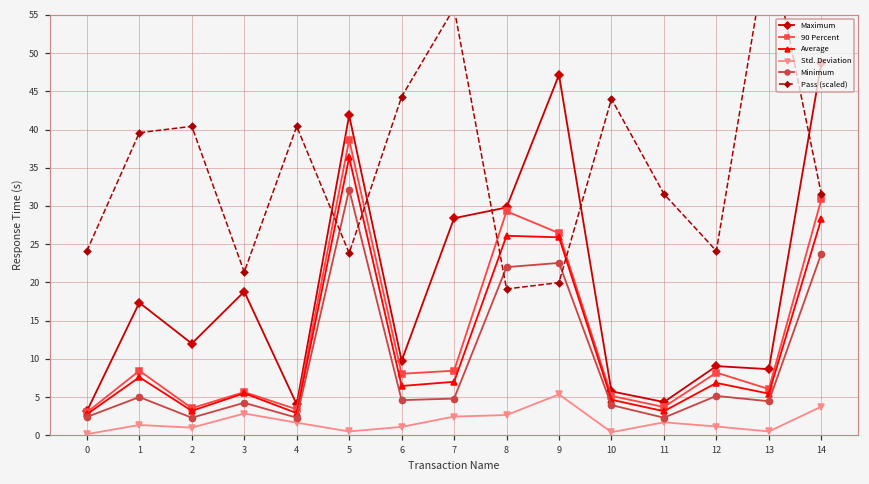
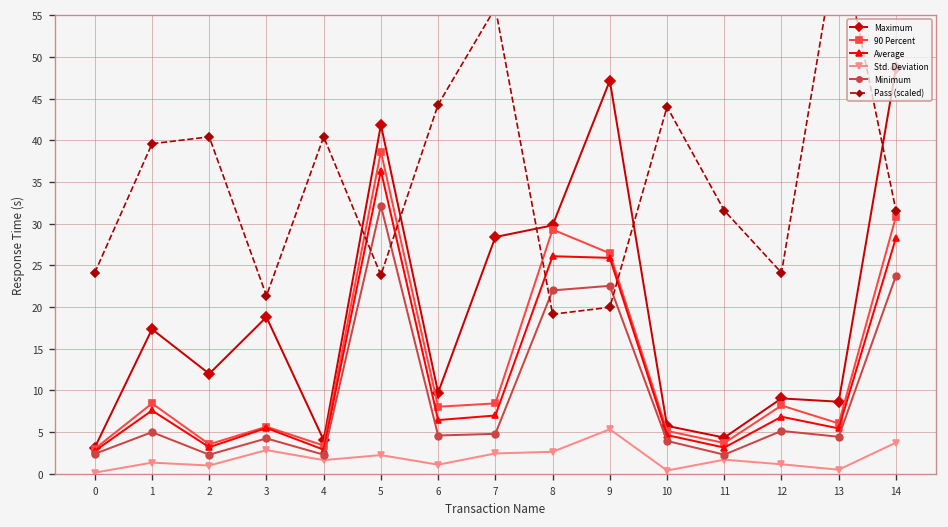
Std. Deviation, 5: 1 -> 2
